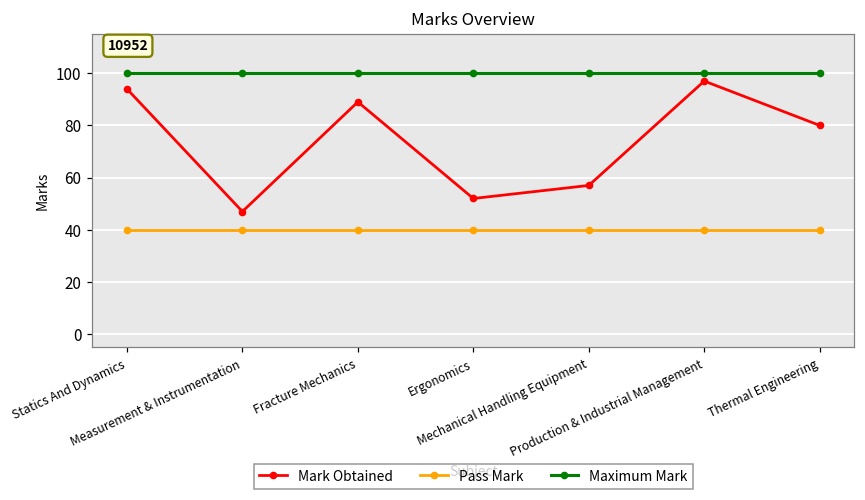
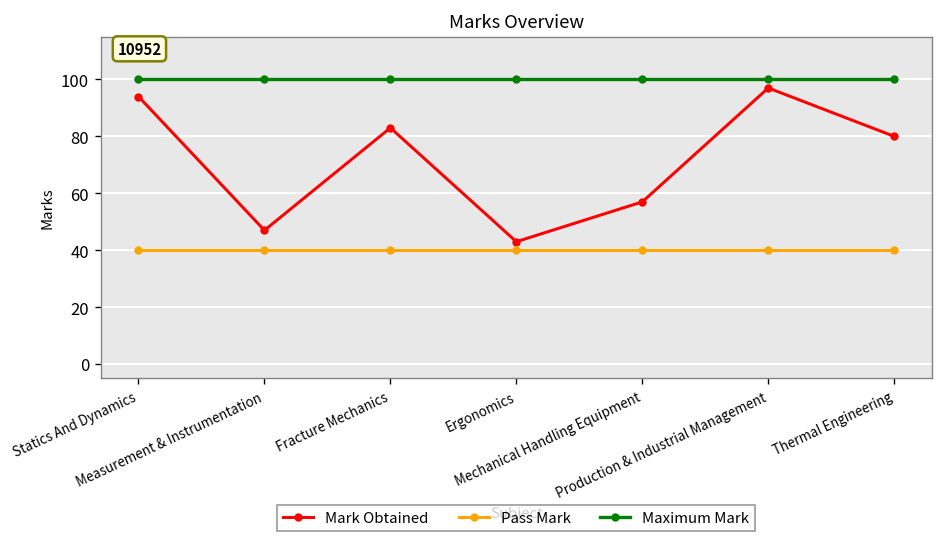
Mark Obtained, Fracture Mechanics: 89 -> 83
Mark Obtained, Ergonomics: 52 -> 43
